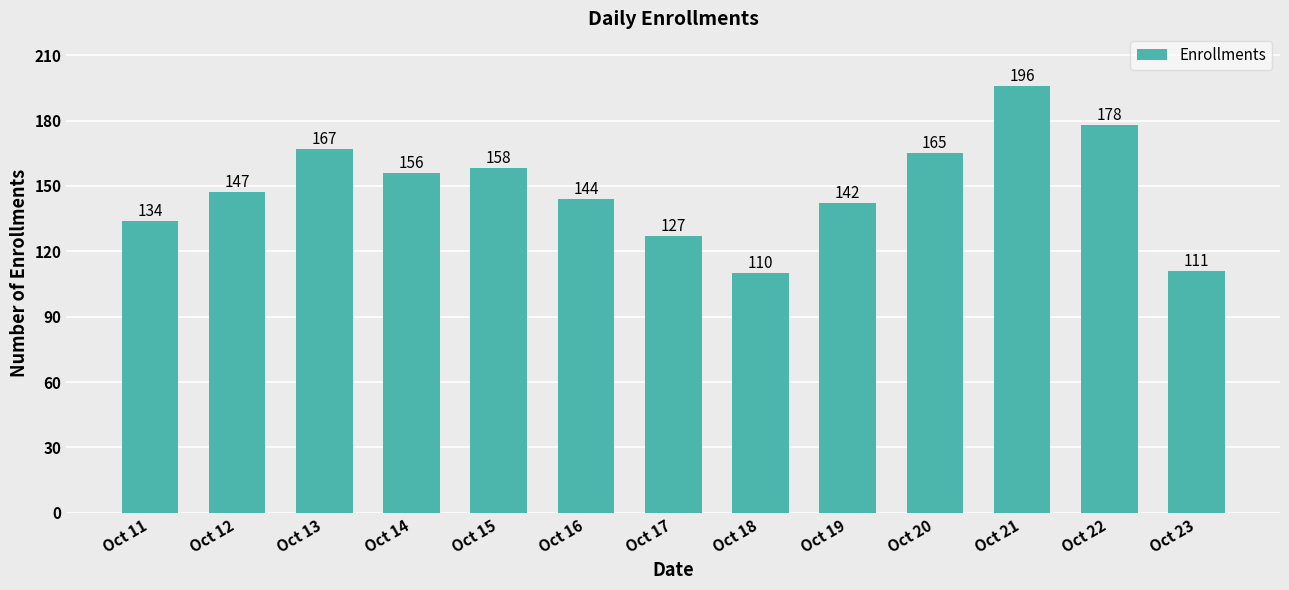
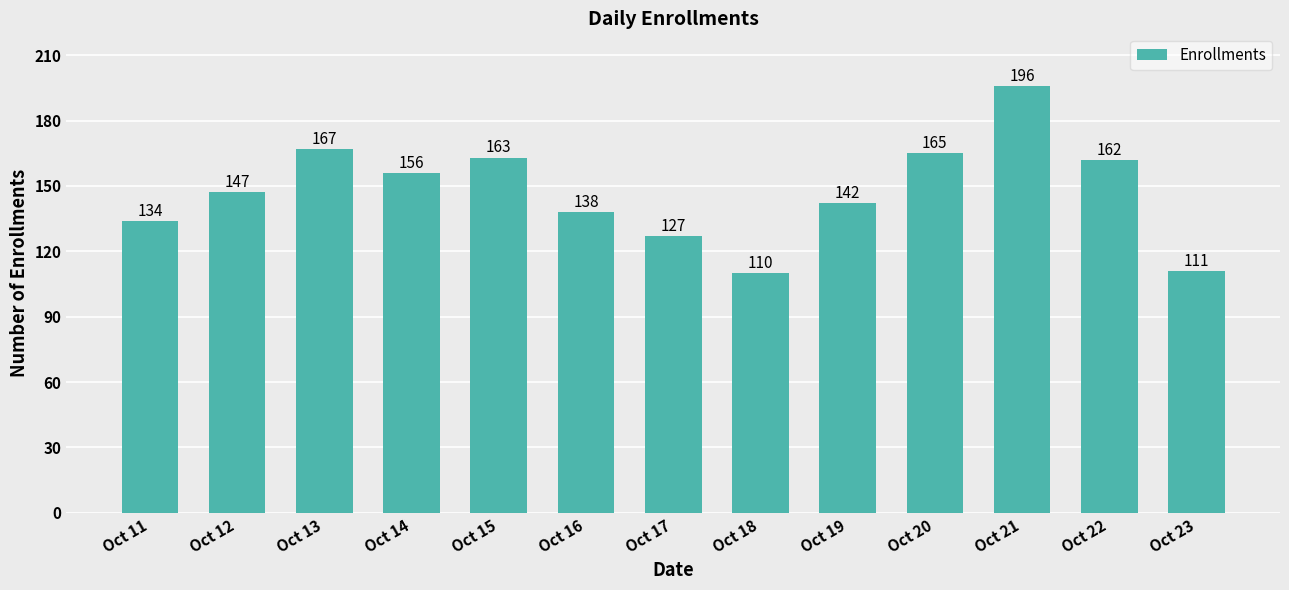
Oct 15: 158 -> 163
Oct 16: 144 -> 138
Oct 22: 178 -> 162
